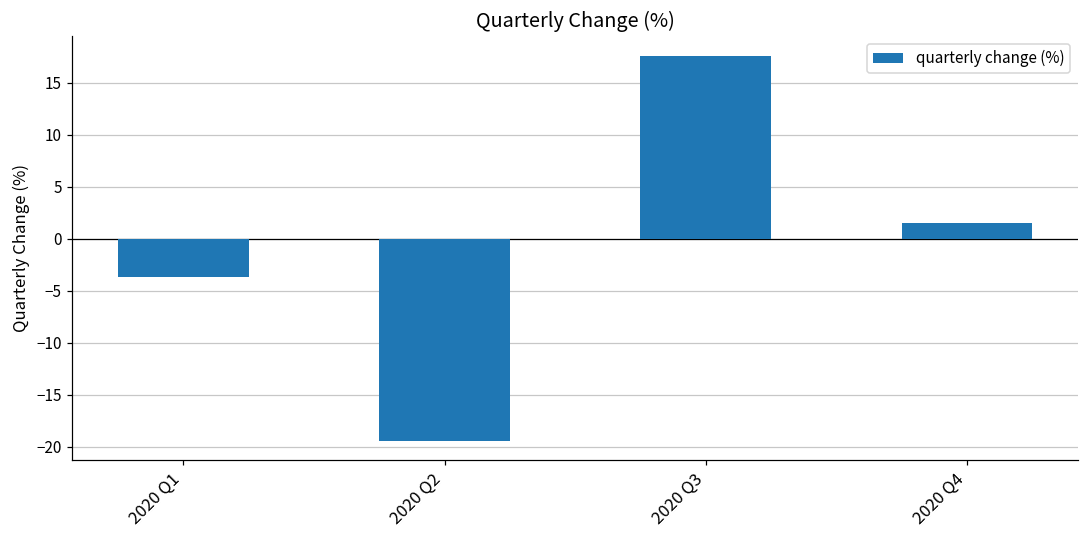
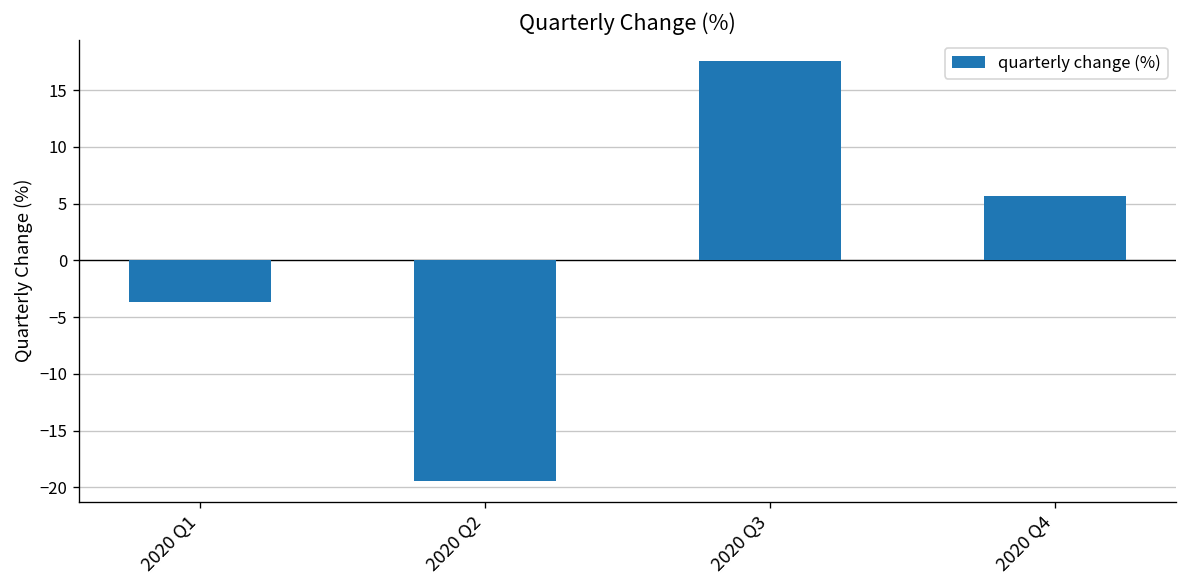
2020 Q4: 2 -> 6
